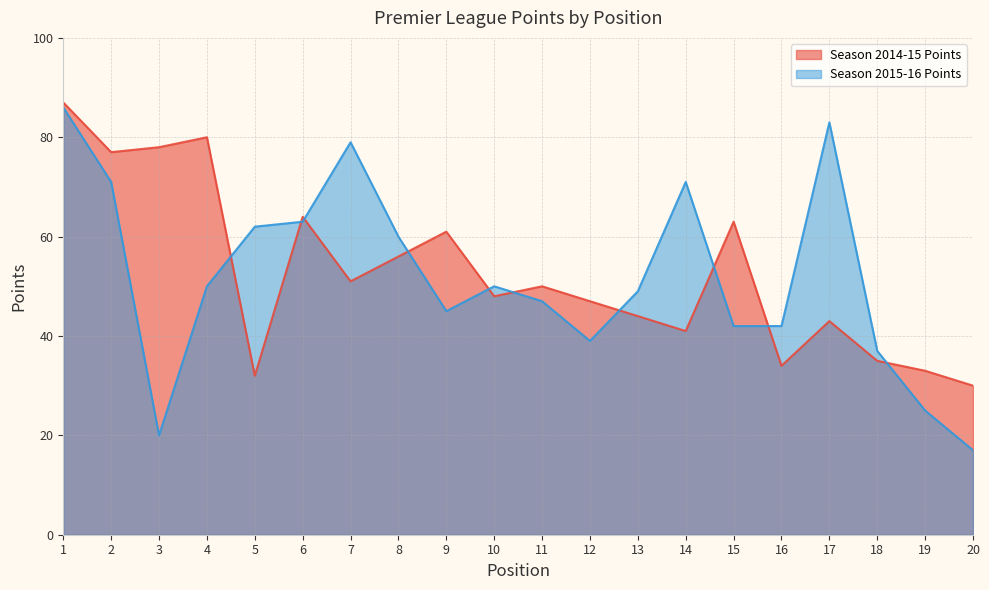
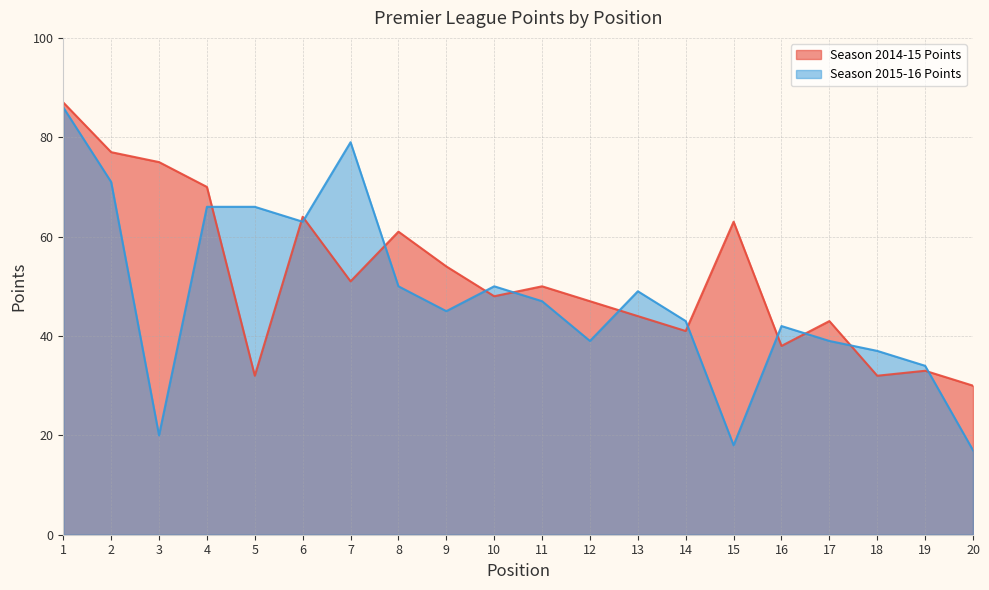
Season 2014-15 Points, 3: 78 -> 75
Season 2014-15 Points, 4: 80 -> 70
Season 2015-16 Points, 4: 50 -> 66
Season 2015-16 Points, 5: 62 -> 66
Season 2014-15 Points, 8: 56 -> 61
Season 2015-16 Points, 8: 60 -> 50
Season 2014-15 Points, 9: 61 -> 54
Season 2015-16 Points, 14: 71 -> 43
Season 2015-16 Points, 15: 42 -> 18
Season 2014-15 Points, 16: 34 -> 38
Season 2015-16 Points, 17: 83 -> 39
Season 2014-15 Points, 18: 35 -> 32
Season 2015-16 Points, 19: 25 -> 34
